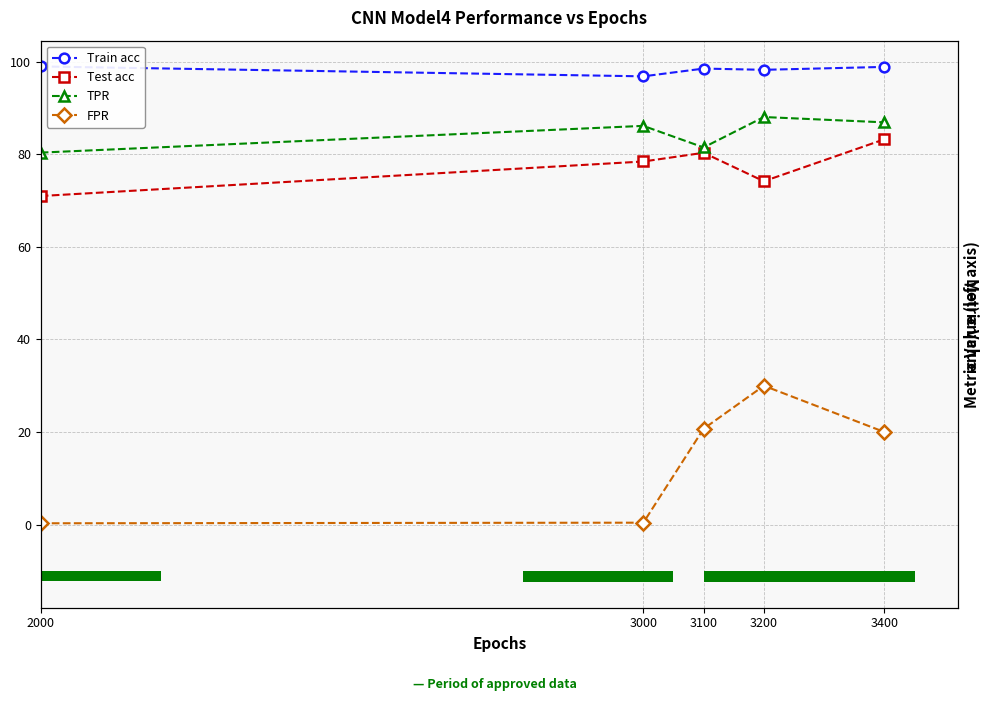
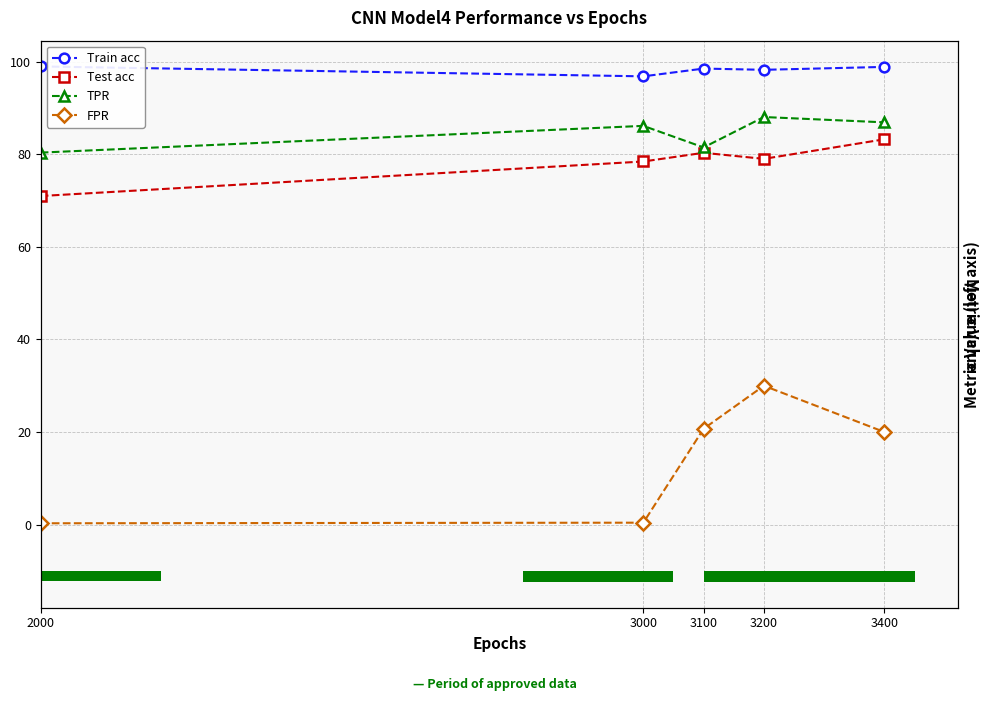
Test acc, 3200: 74 -> 79
